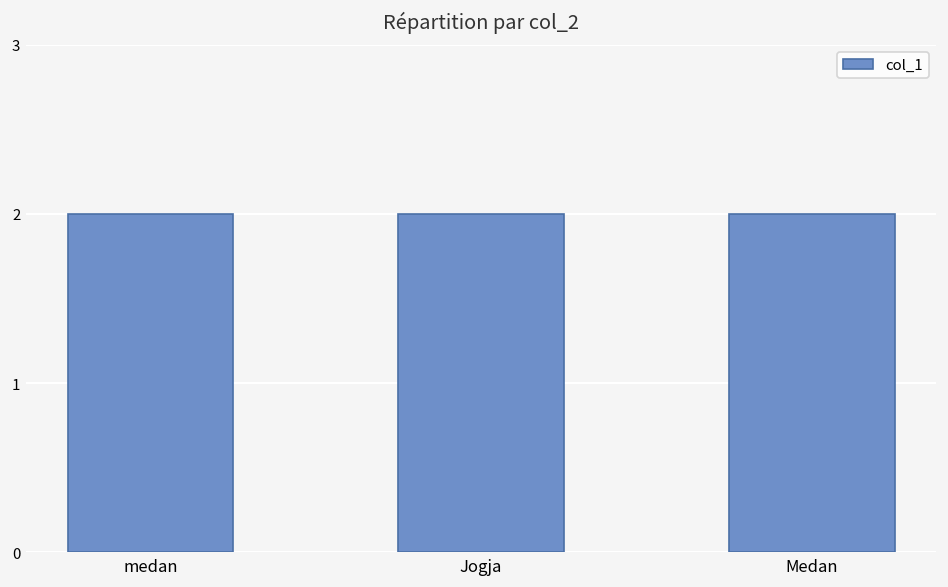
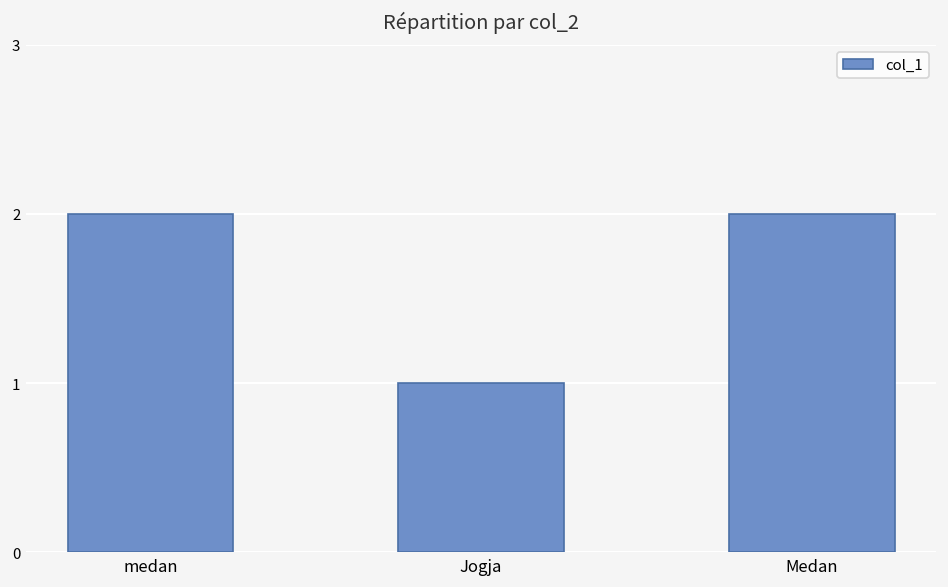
Jogja: 2 -> 1
